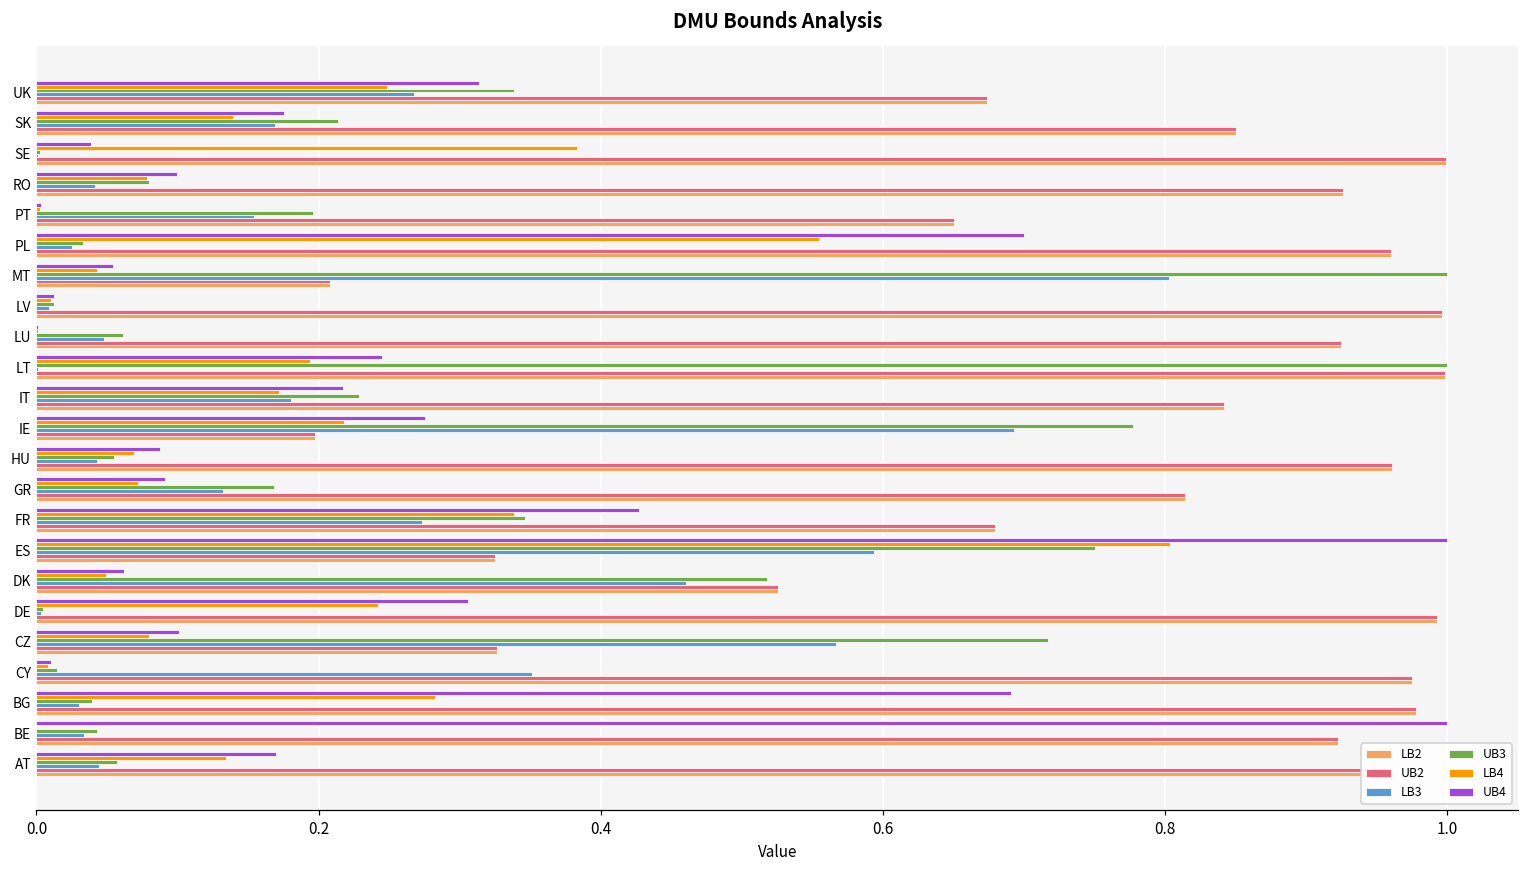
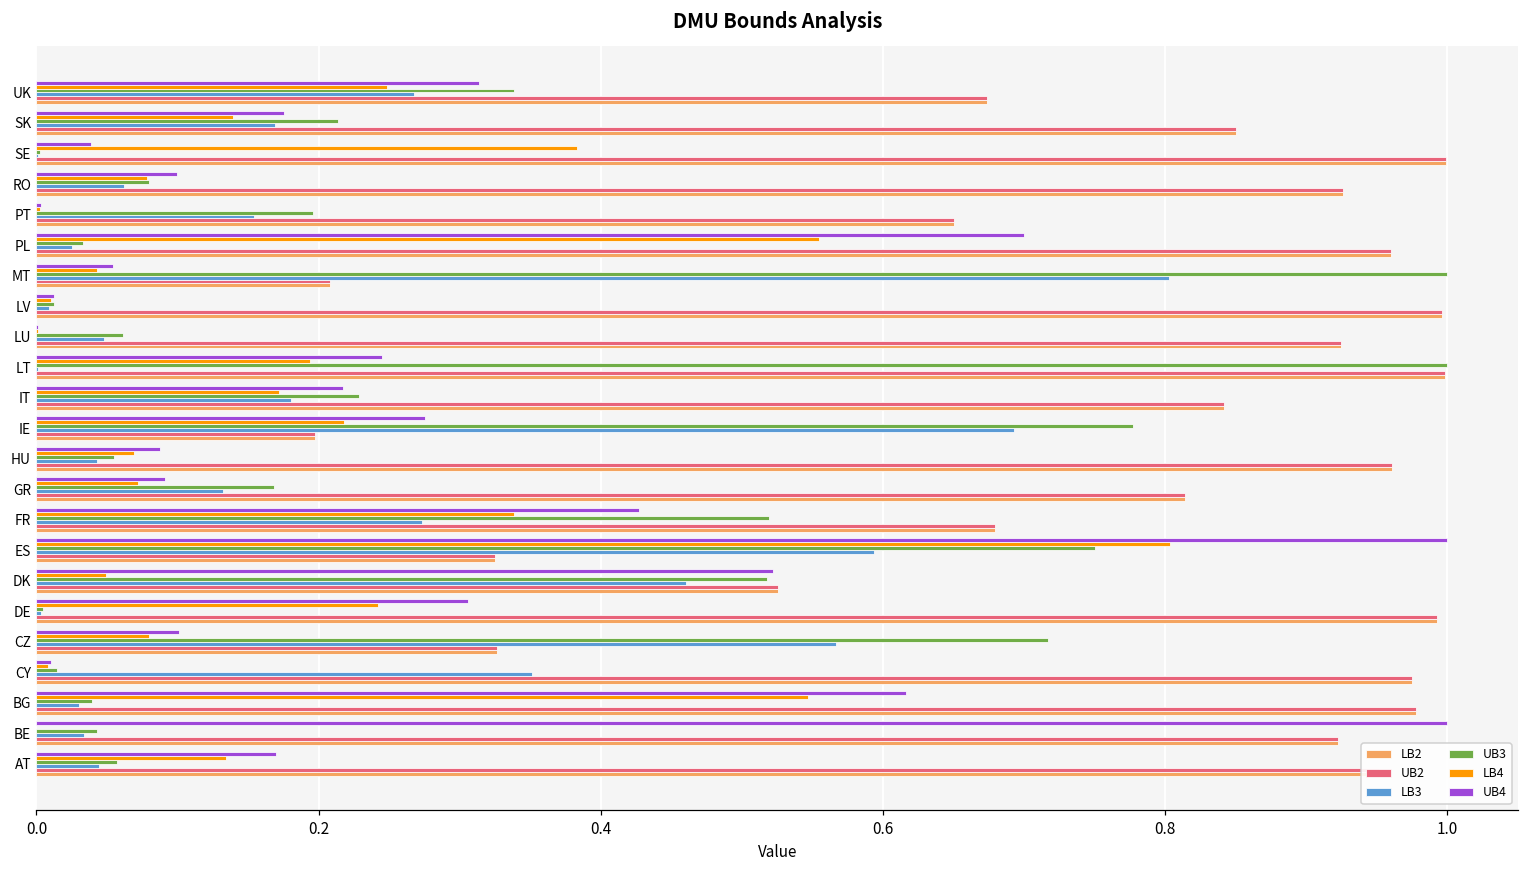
LB3, RO: 0.041 -> 0.062
UB3, FR: 0.346 -> 0.519
UB4, DK: 0.062 -> 0.522
UB4, BG: 0.691 -> 0.616
LB4, BG: 0.283 -> 0.547
